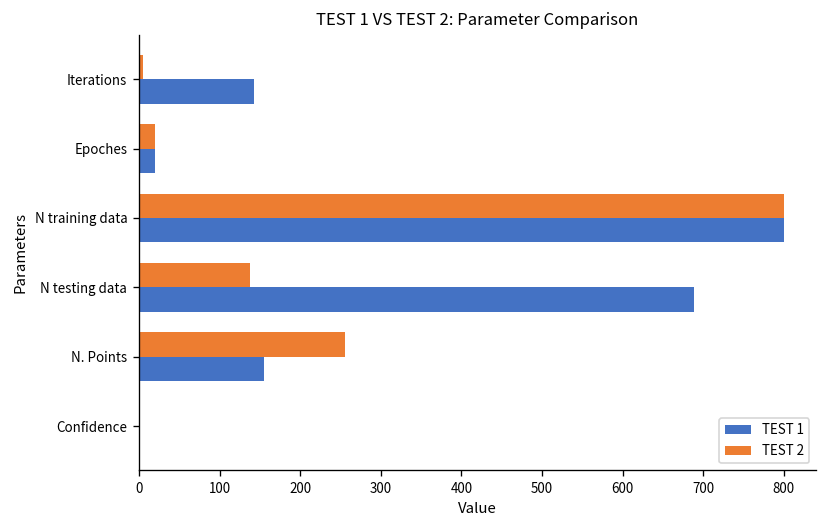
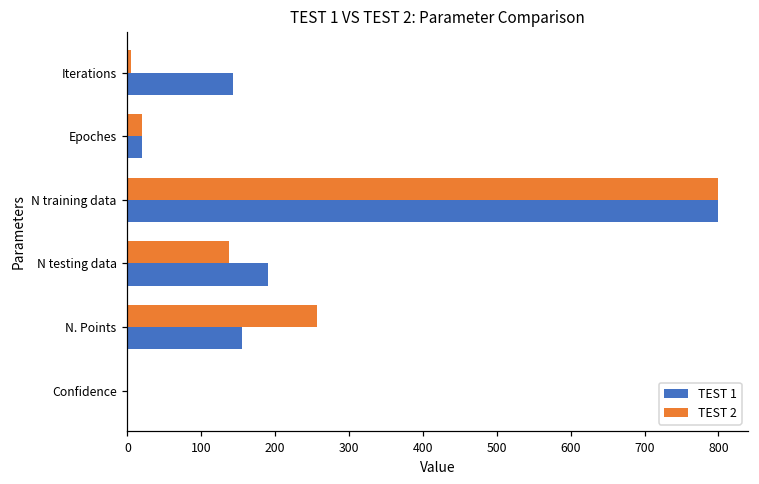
TEST 1, N testing data: 690 -> 190
